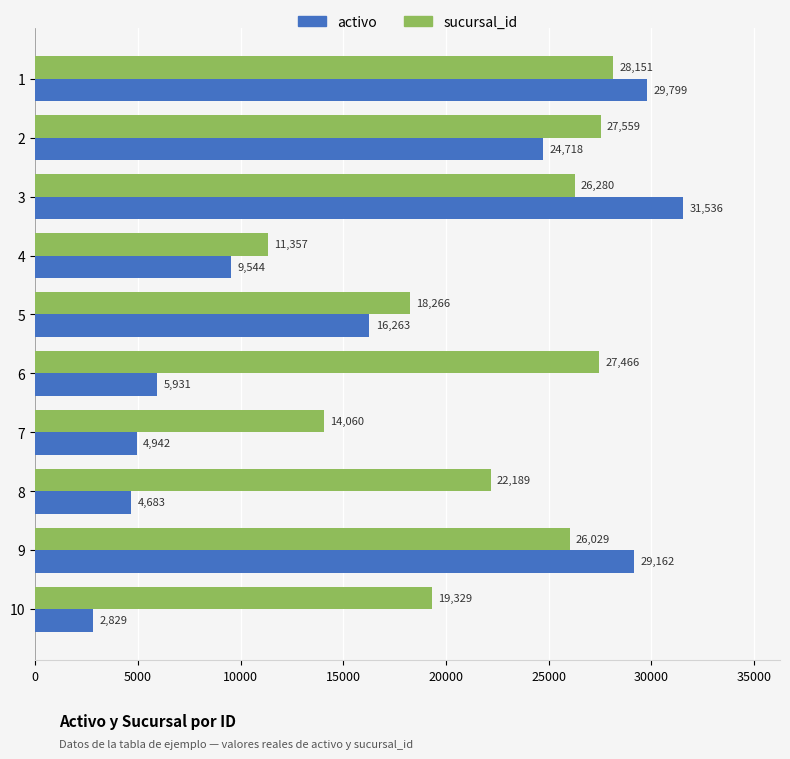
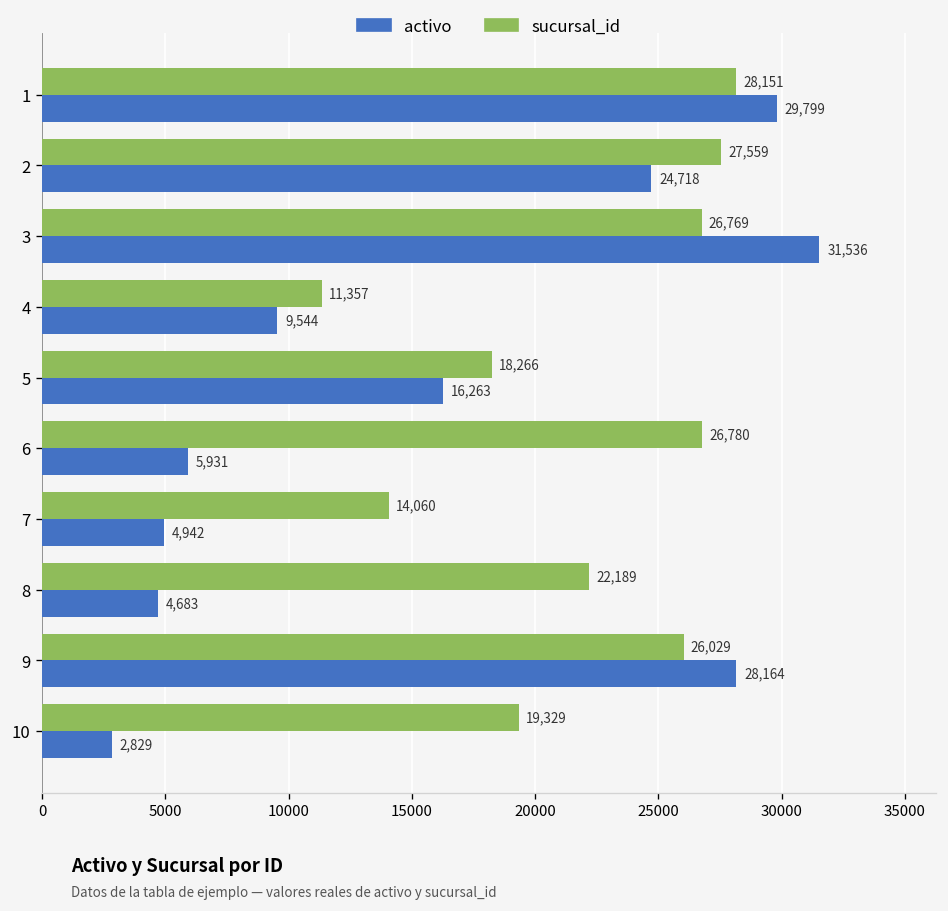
sucursal_id, 3: 26,280 -> 26,769
sucursal_id, 6: 27,466 -> 26,780
activo, 9: 29,162 -> 28,164
